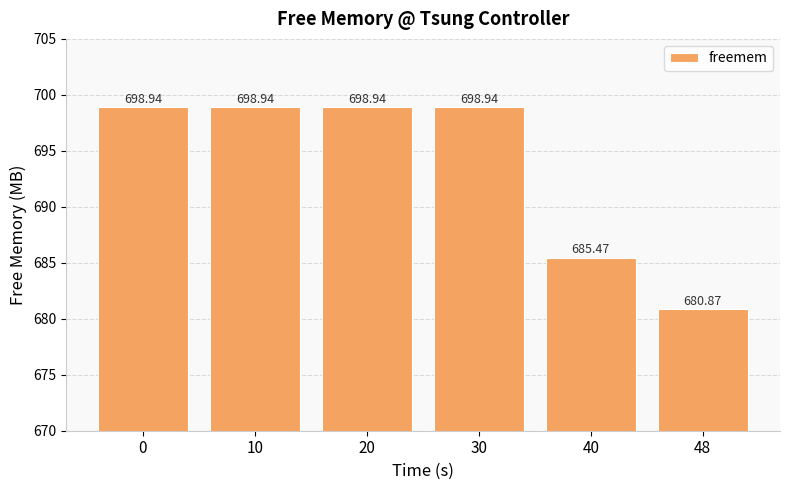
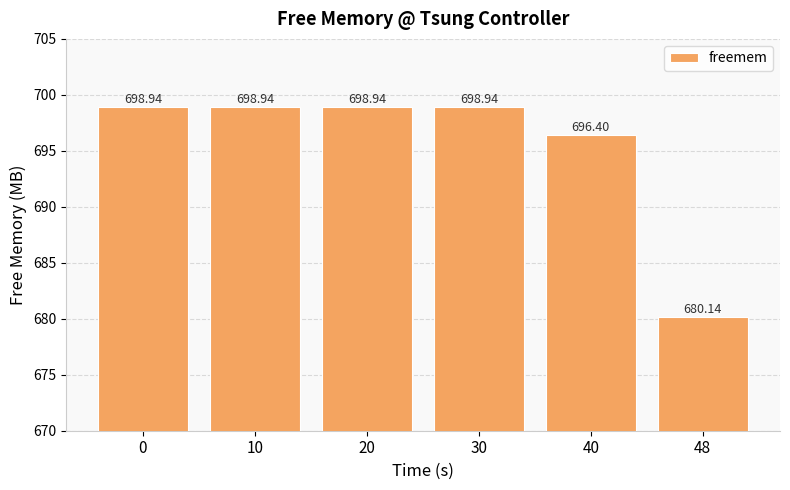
40: 685.47 -> 696.40
48: 680.87 -> 680.14
